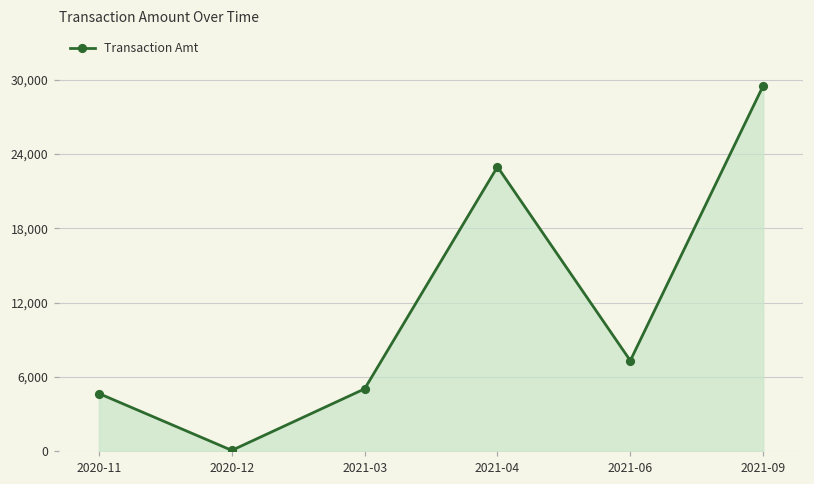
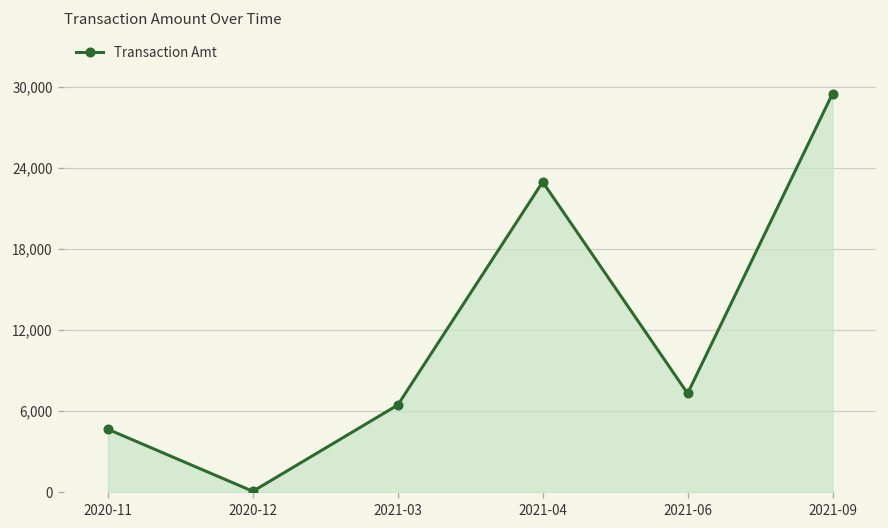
2021-03: 5,000 -> 6,500
